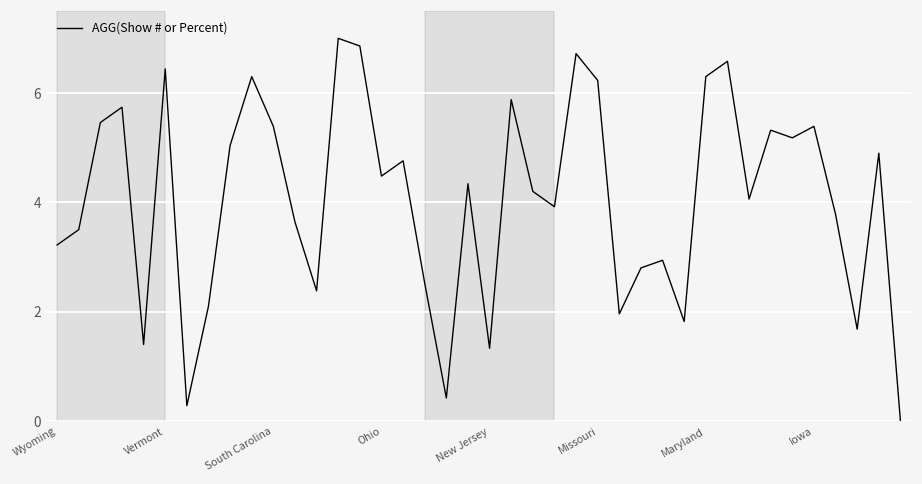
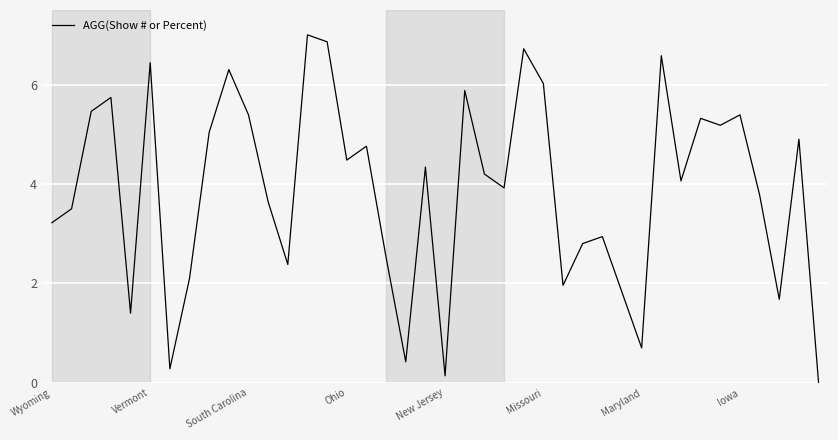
New Jersey: 1.3 -> 0.1
Missouri: 6.2 -> 6.0
Maryland: 6.3 -> 0.7
